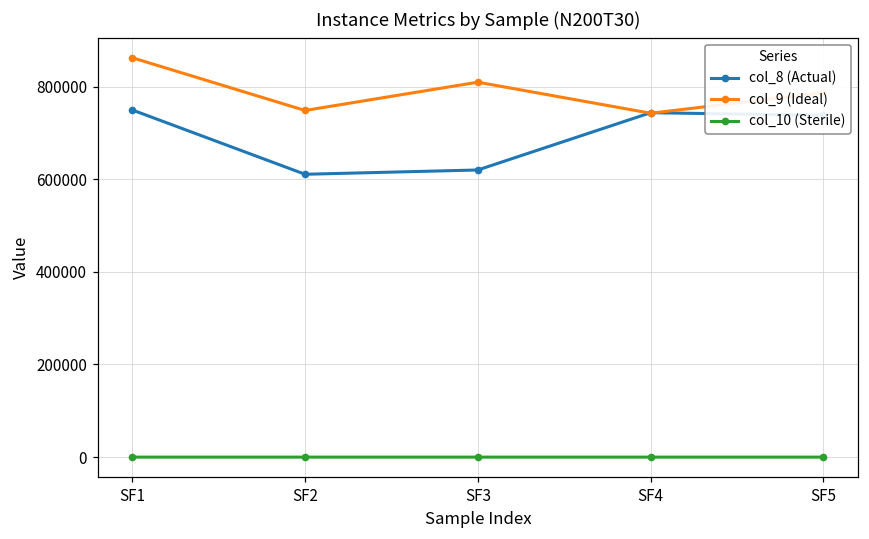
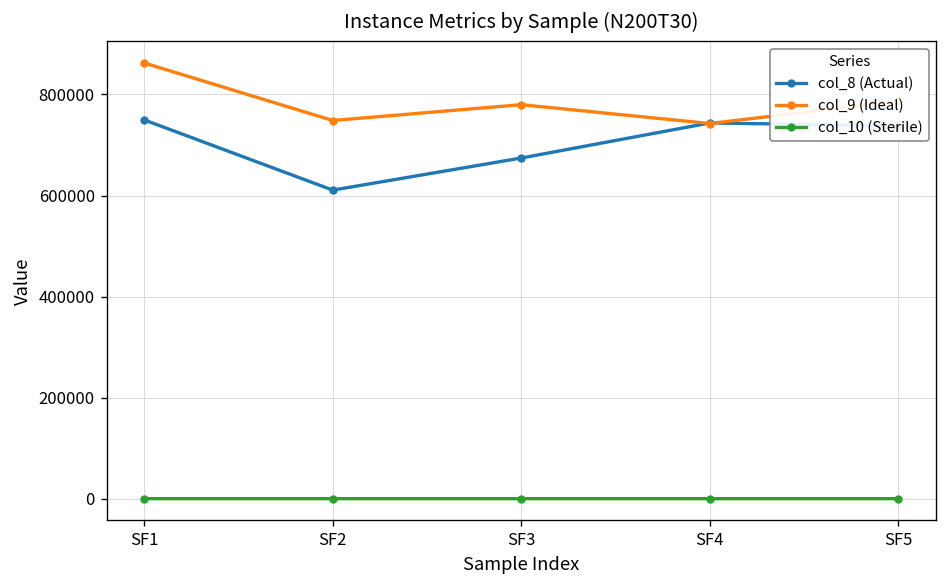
col_8 (Actual), SF3: 620000 -> 670000
col_9 (Ideal), SF3: 810000 -> 780000
